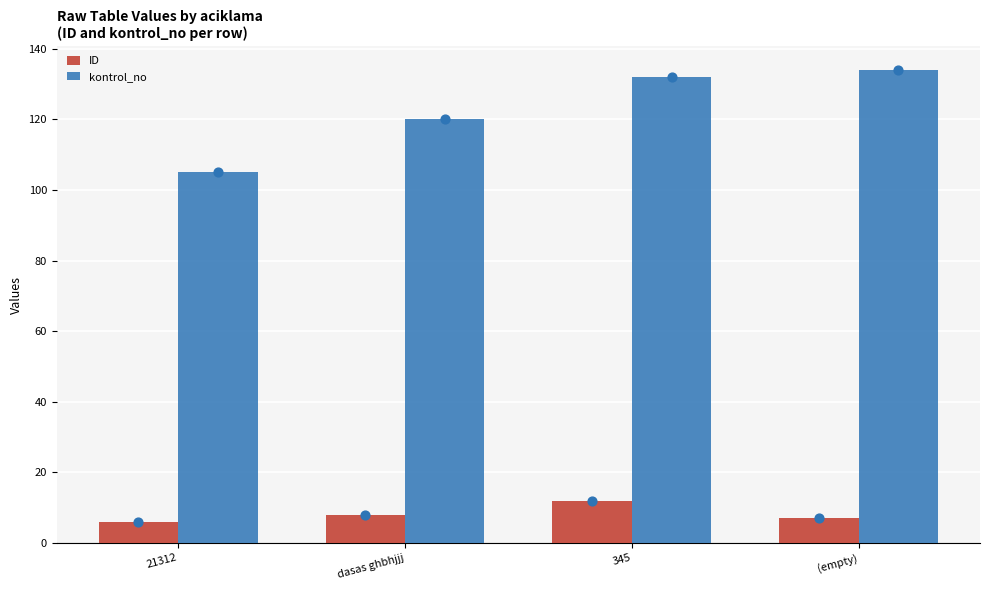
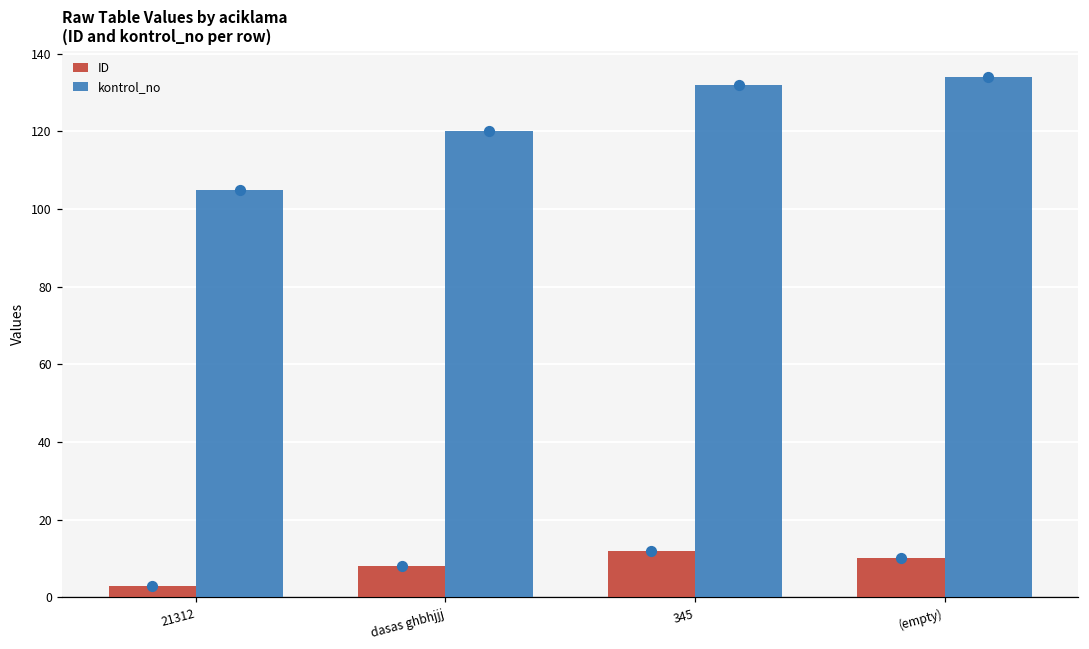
ID, 21312: 6 -> 3
ID, (empty): 7 -> 10
